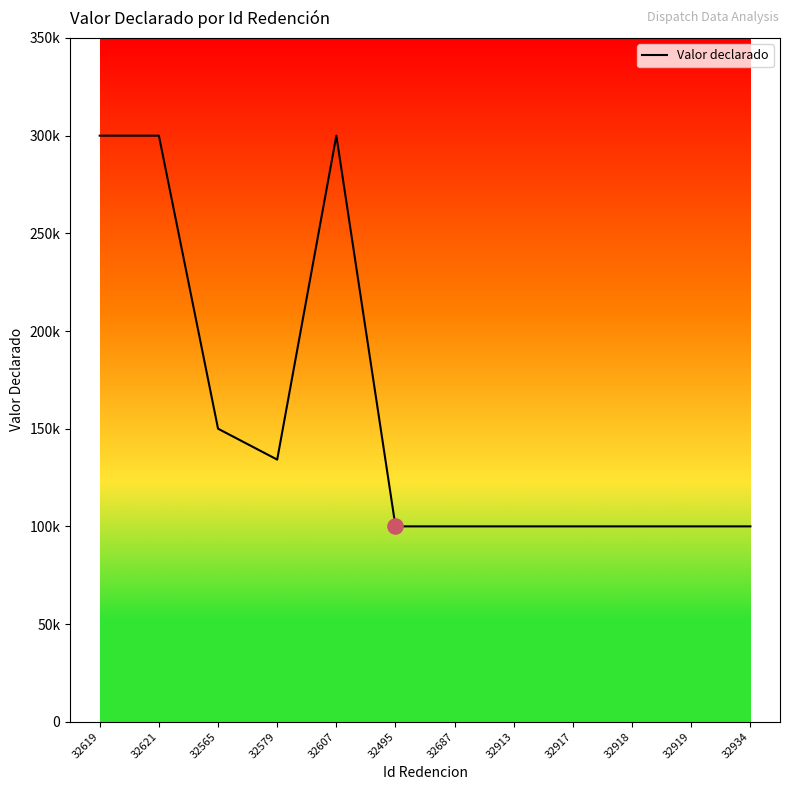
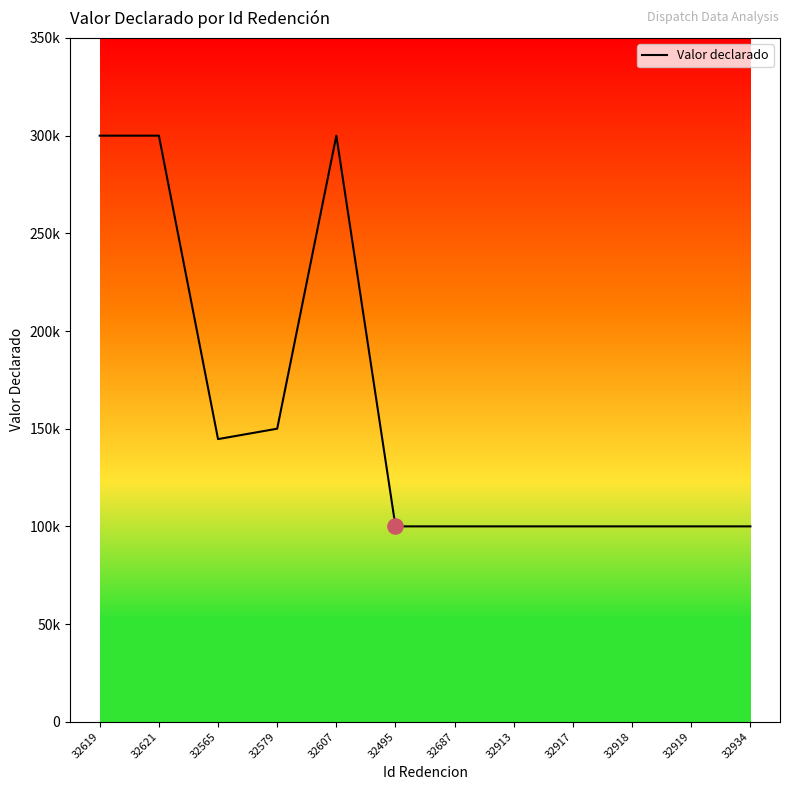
Valor declarado, 32565: 150000 -> 145000
Valor declarado, 32579: 134000 -> 150000
